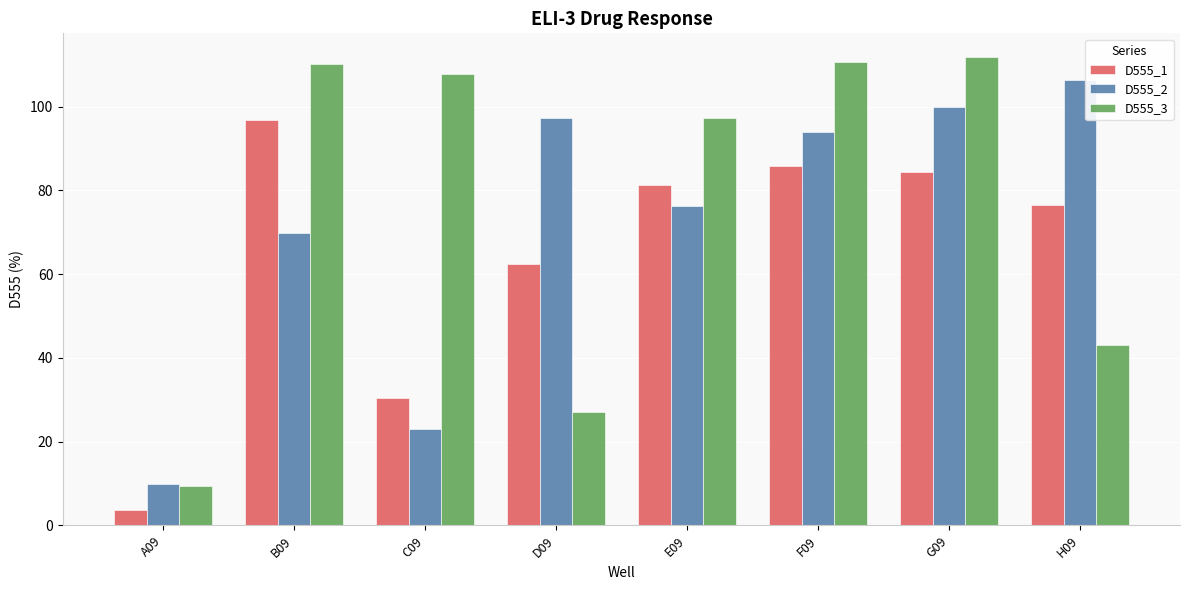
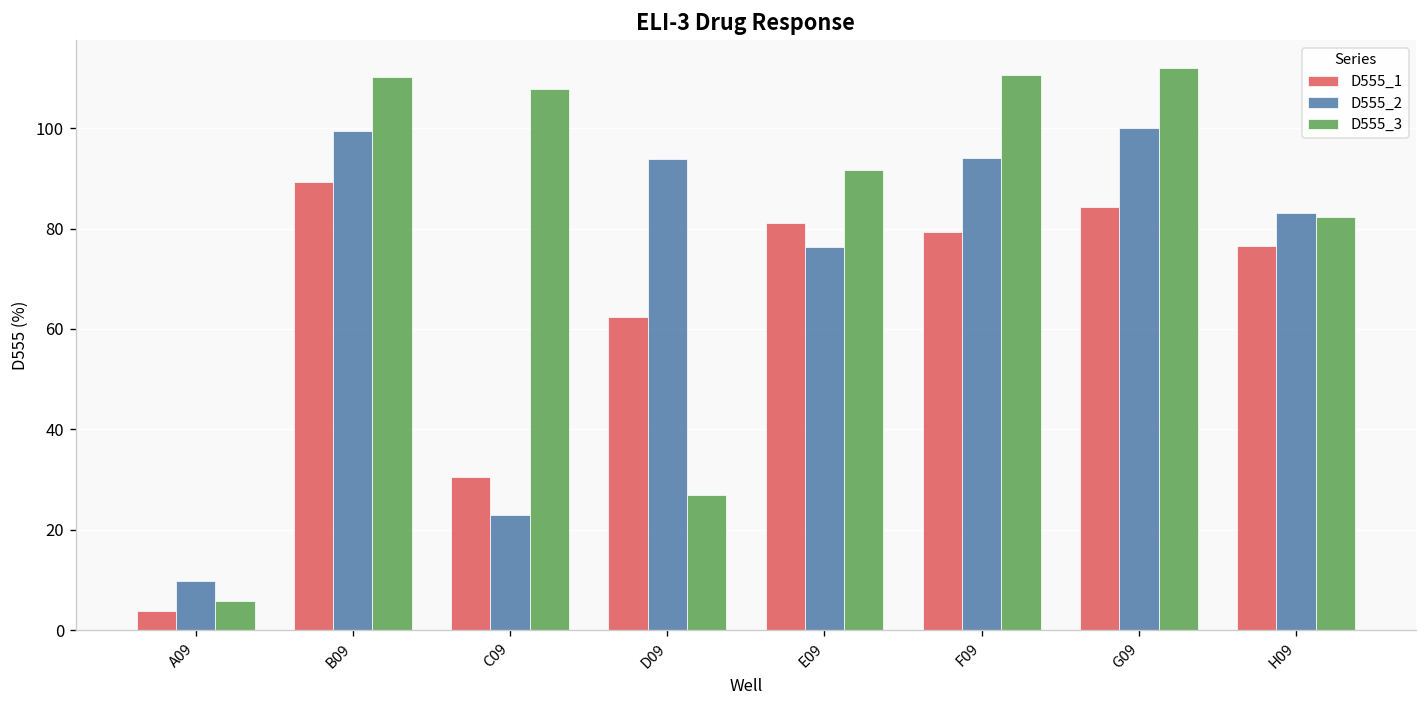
D555_3, A09: 9 -> 6
D555_1, B09: 97 -> 89
D555_2, B09: 70 -> 99
D555_2, D09: 97 -> 94
D555_3, E09: 97 -> 92
D555_1, F09: 86 -> 79
D555_2, H09: 106 -> 83
D555_3, H09: 43 -> 82
